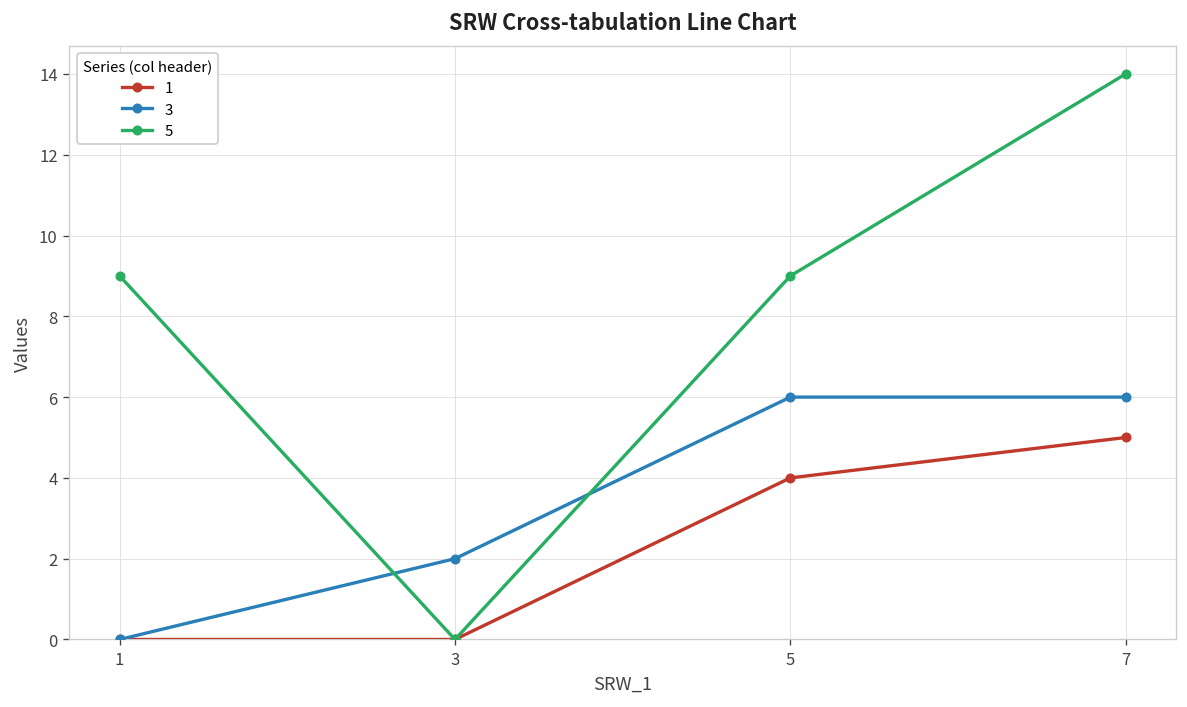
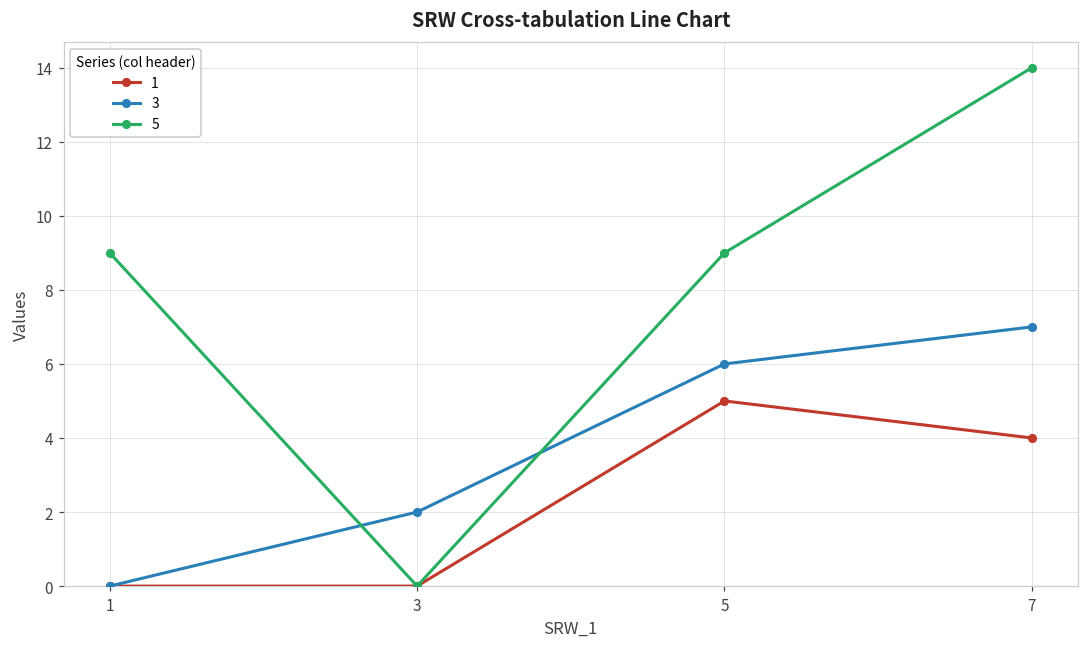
1, 5: 4 -> 5
1, 7: 5 -> 4
3, 7: 6 -> 7
